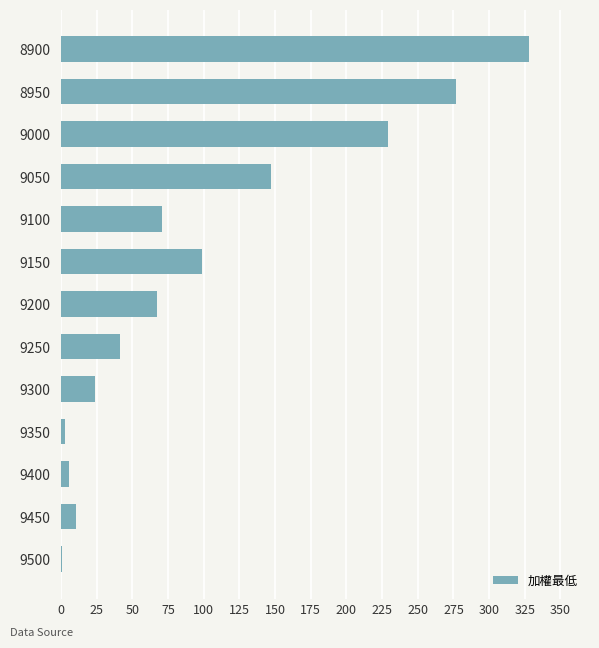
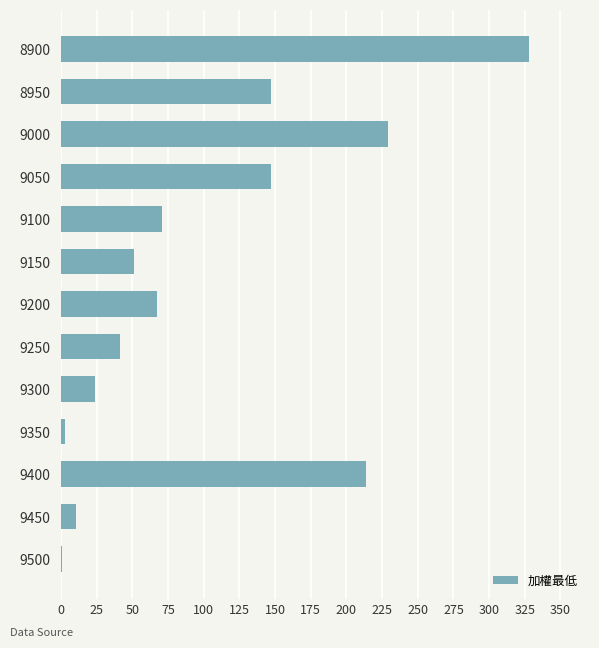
8950: 277 -> 147
9150: 99 -> 51
9400: 5 -> 214
